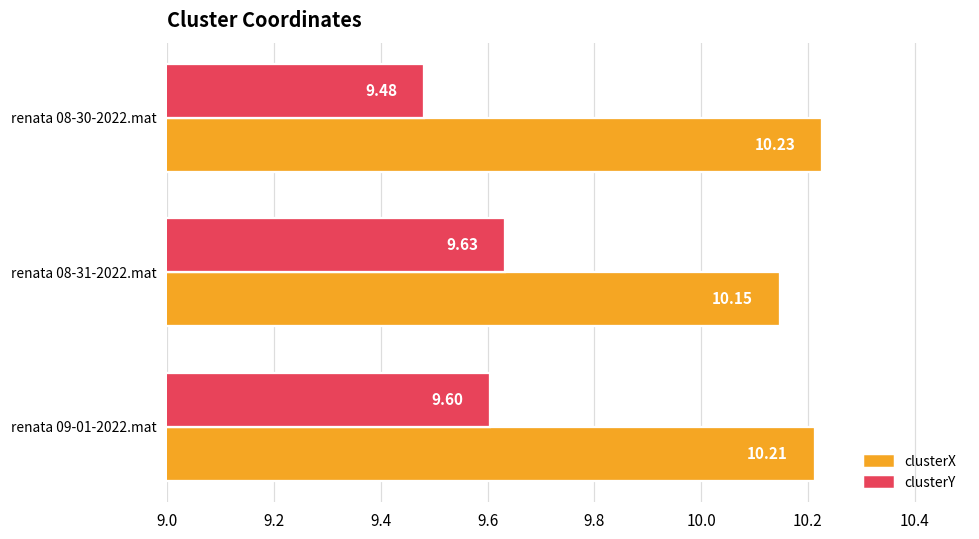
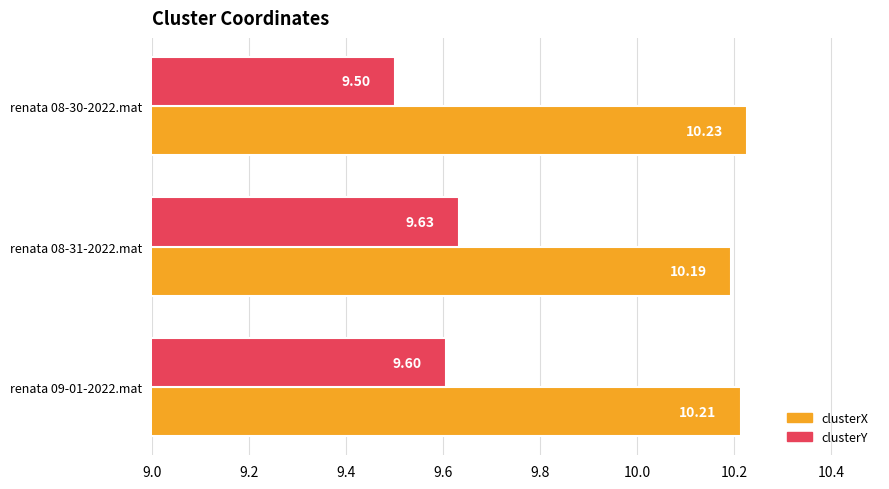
clusterY, renata 08-30-2022.mat: 9.48 -> 9.50
clusterX, renata 08-31-2022.mat: 10.15 -> 10.19
